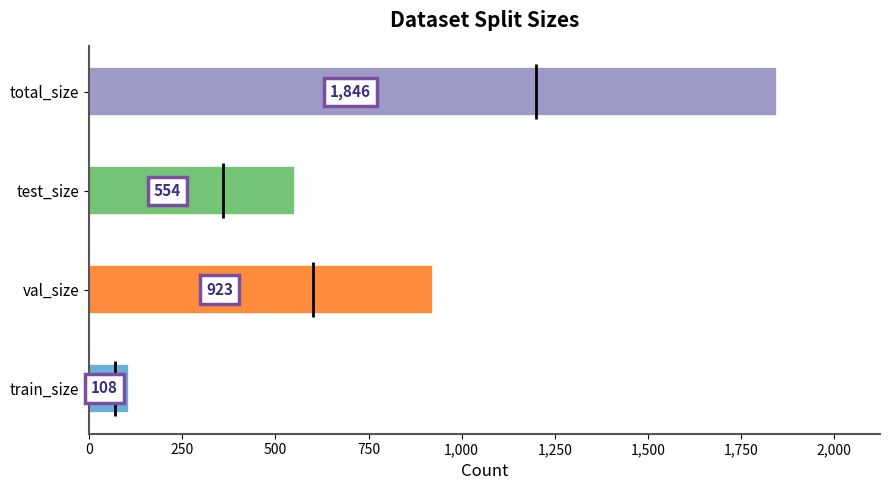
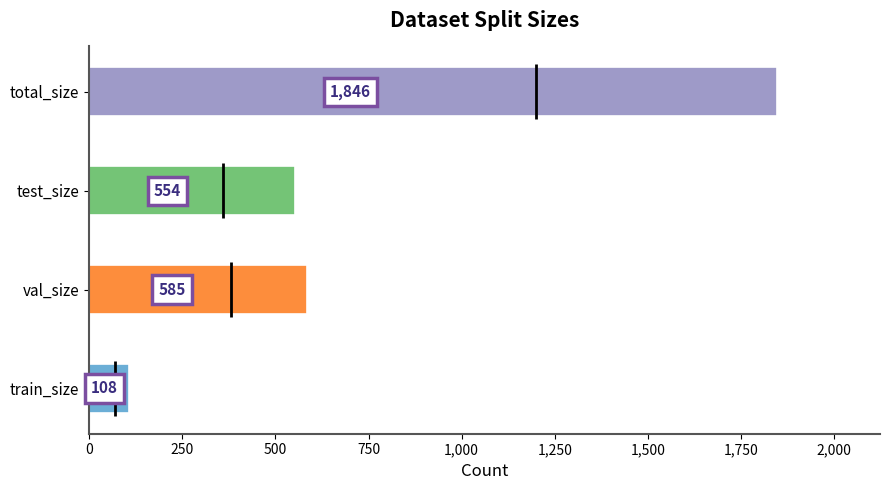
val_size: 923 -> 585
